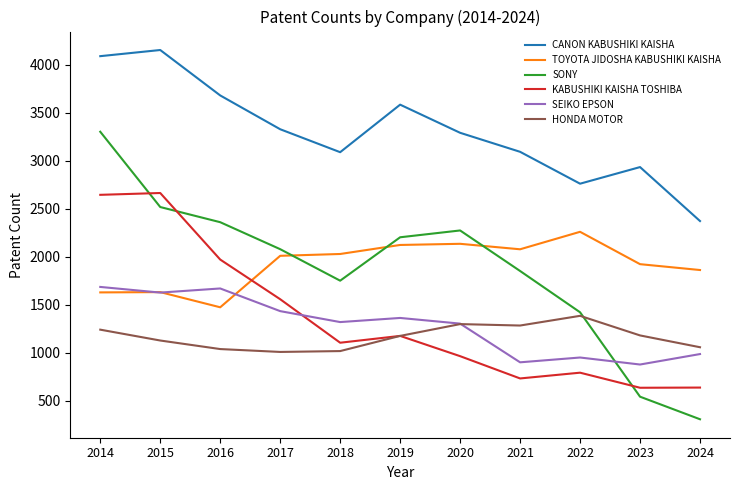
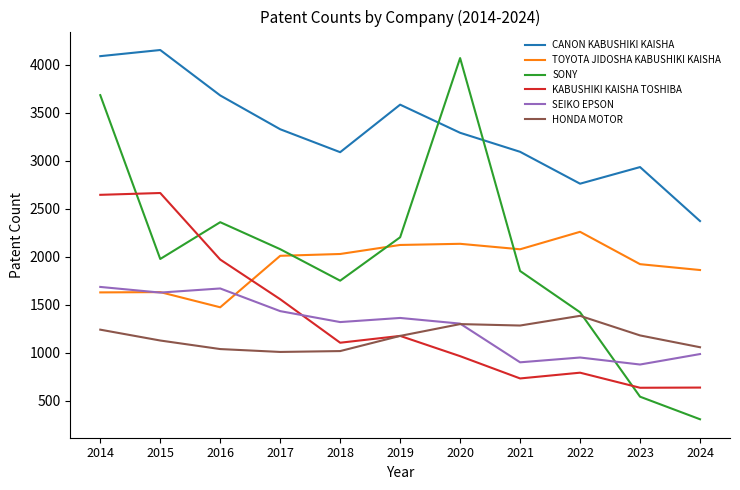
SONY, 2014: 3300 -> 3700
SONY, 2015: 2500 -> 2000
SONY, 2020: 2300 -> 4100
